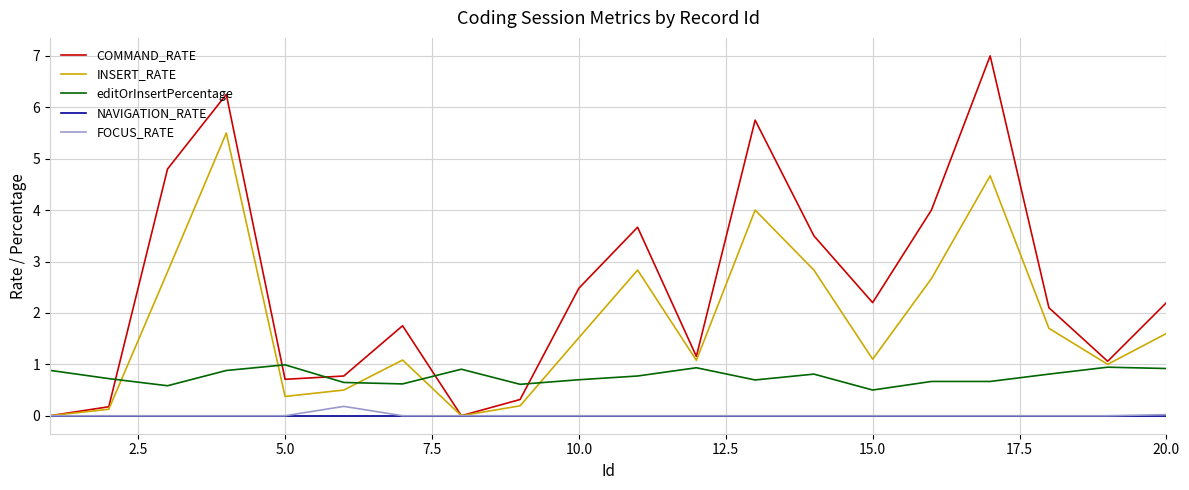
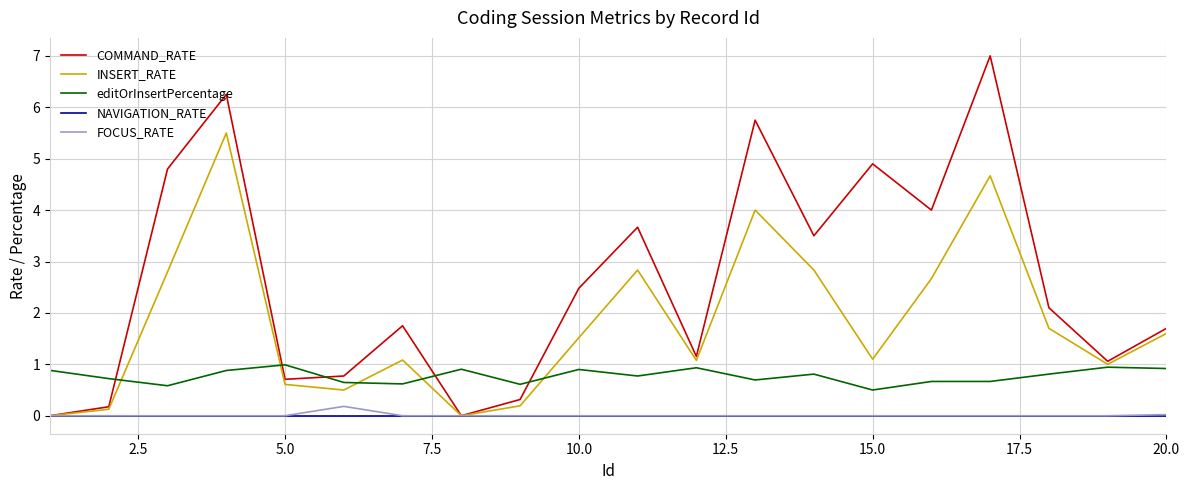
INSERT_RATE, 5.0: 0.4 -> 0.6
editOrInsertPercentage, 10.0: 0.7 -> 0.9
COMMAND_RATE, 15.0: 2.2 -> 4.9
COMMAND_RATE, 20.0: 2.2 -> 1.7
